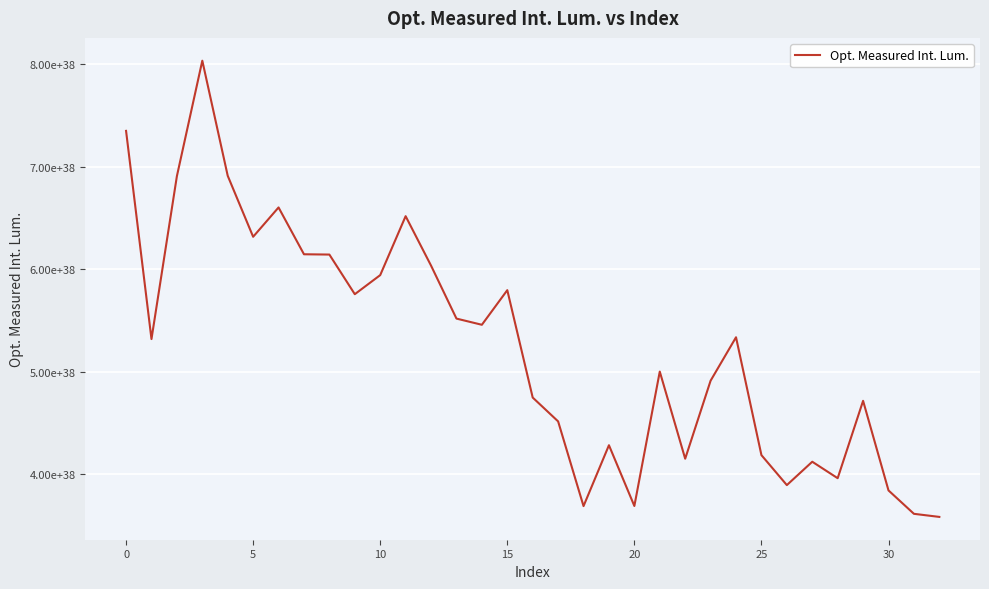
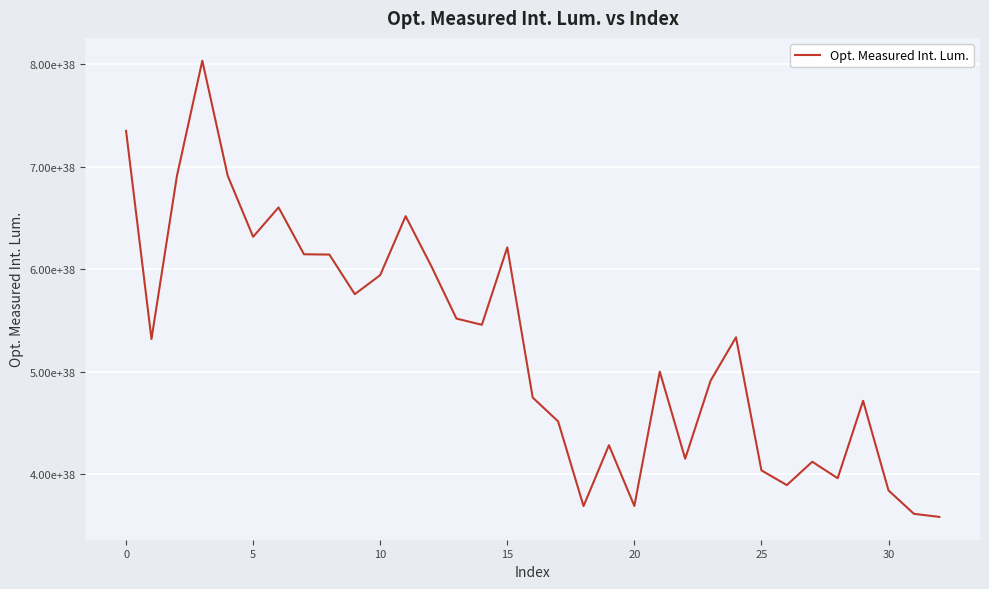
15: 580000000000000000000000000000000000000 -> 622000000000000000000000000000000000000
25: 419000000000000000000000000000000000000 -> 404000000000000000000000000000000000000
